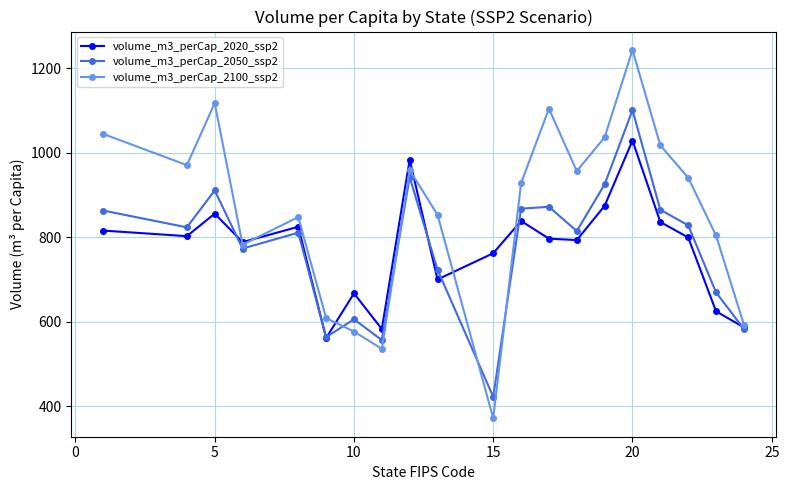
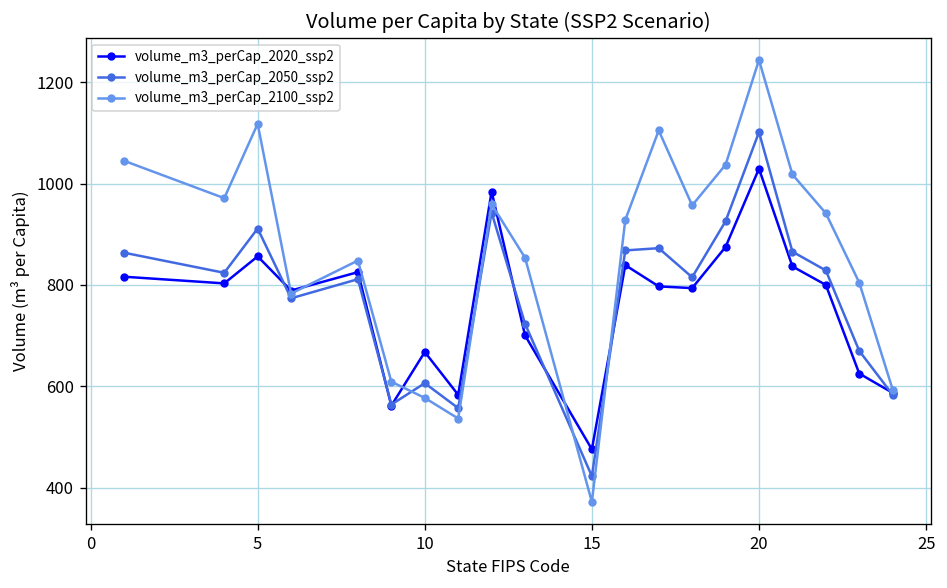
volume_m3_perCap_2020_ssp2, 15: 760 -> 480
